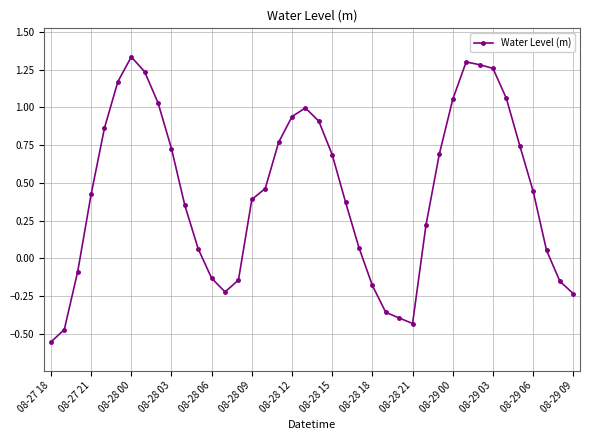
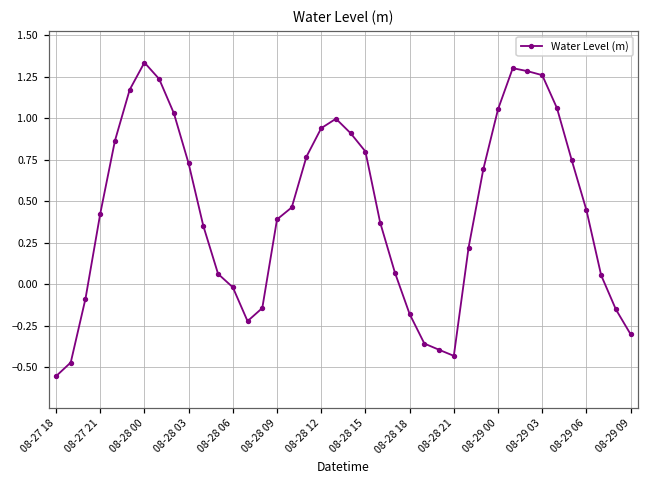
08-28 06: -0.13 -> -0.02
08-28 15: 0.69 -> 0.80
08-29 09: -0.23 -> -0.30
